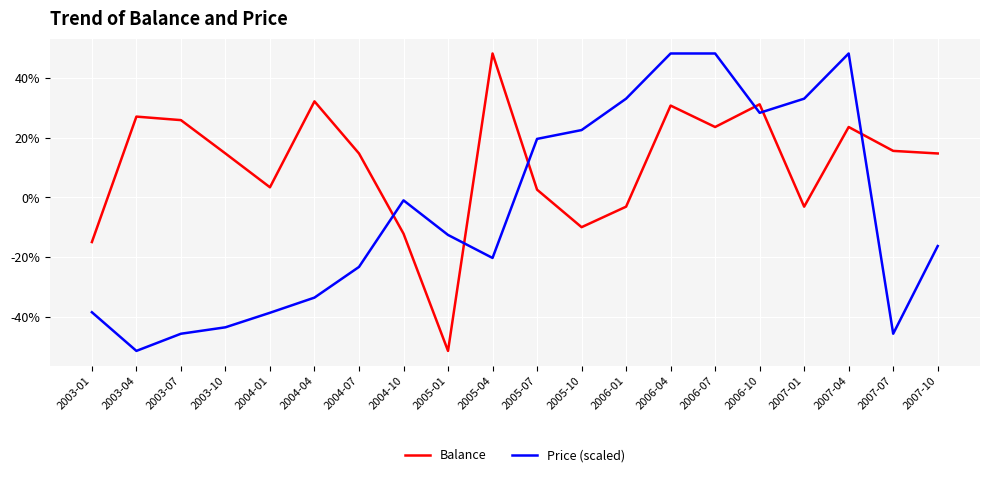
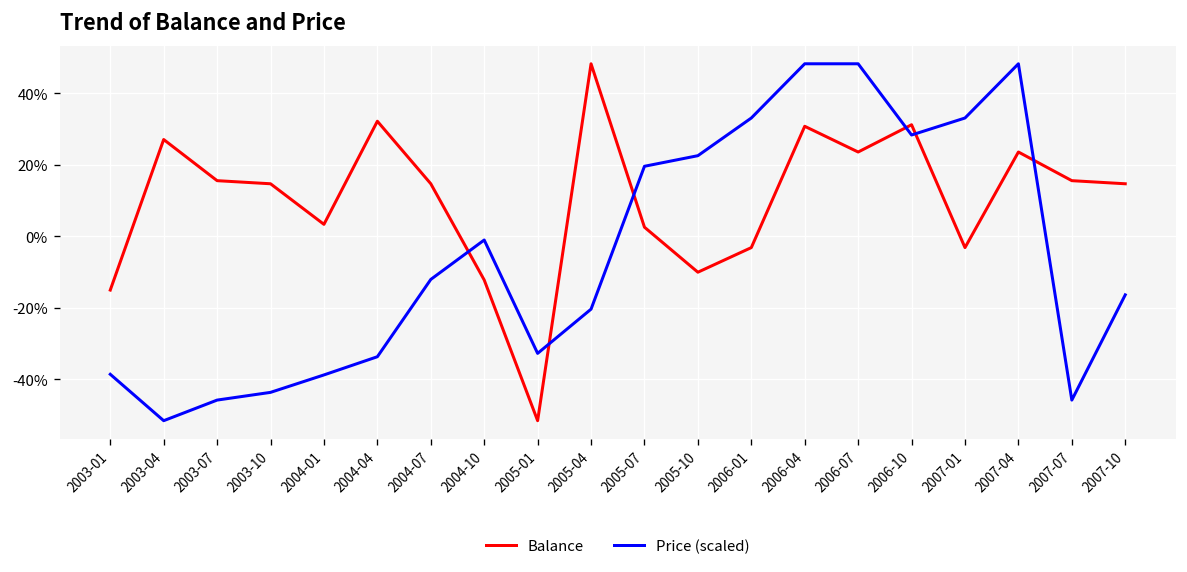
Balance, 2003-07: 26% -> 16%
Price (scaled), 2004-07: -23% -> -12%
Price (scaled), 2005-01: -13% -> -33%
